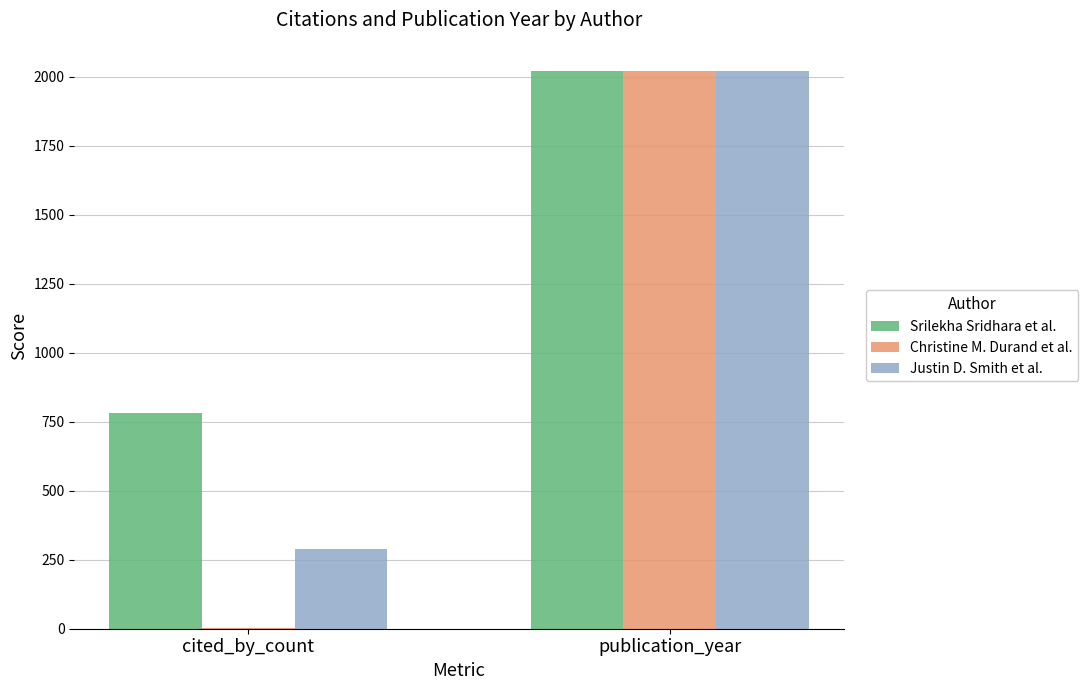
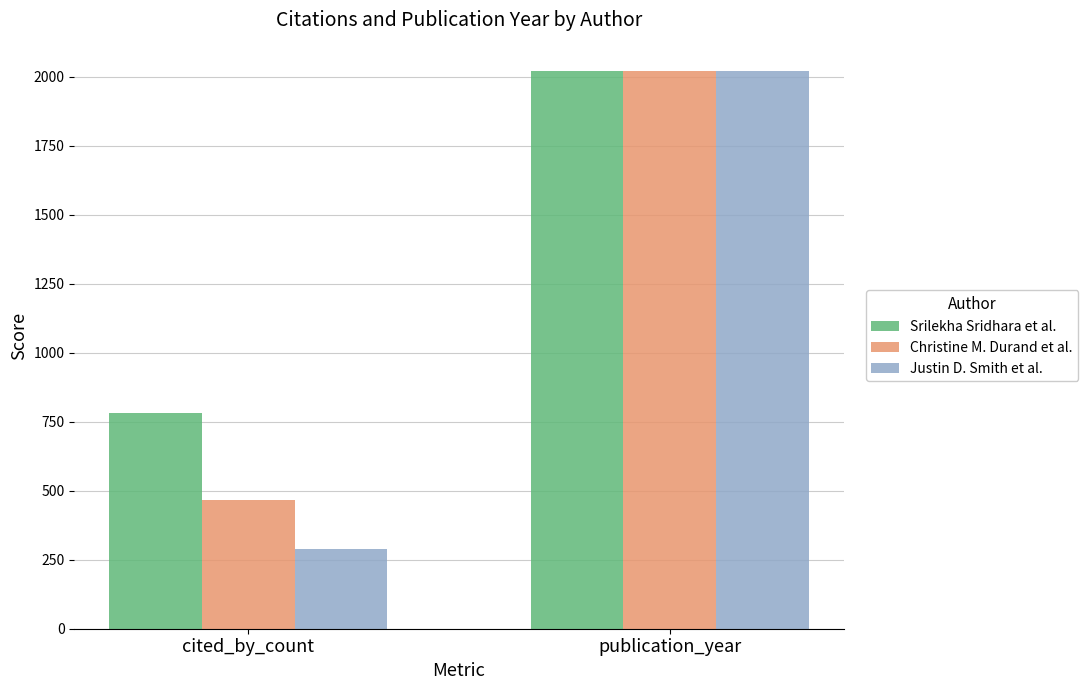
Christine M. Durand et al., cited_by_count: 0 -> 470
